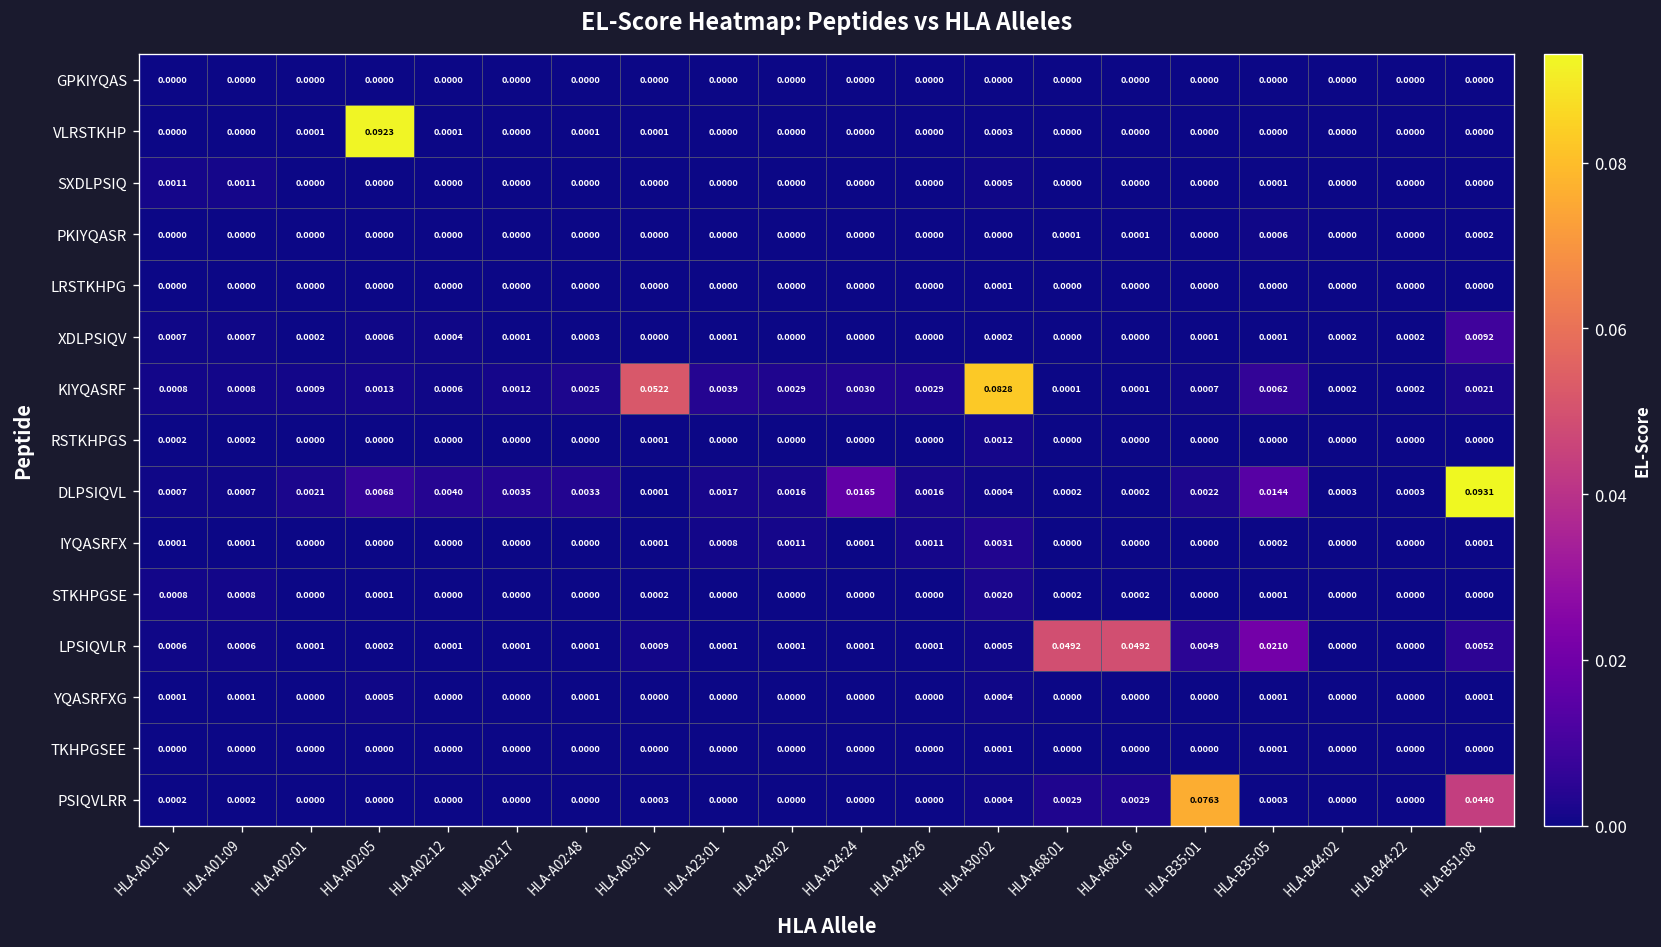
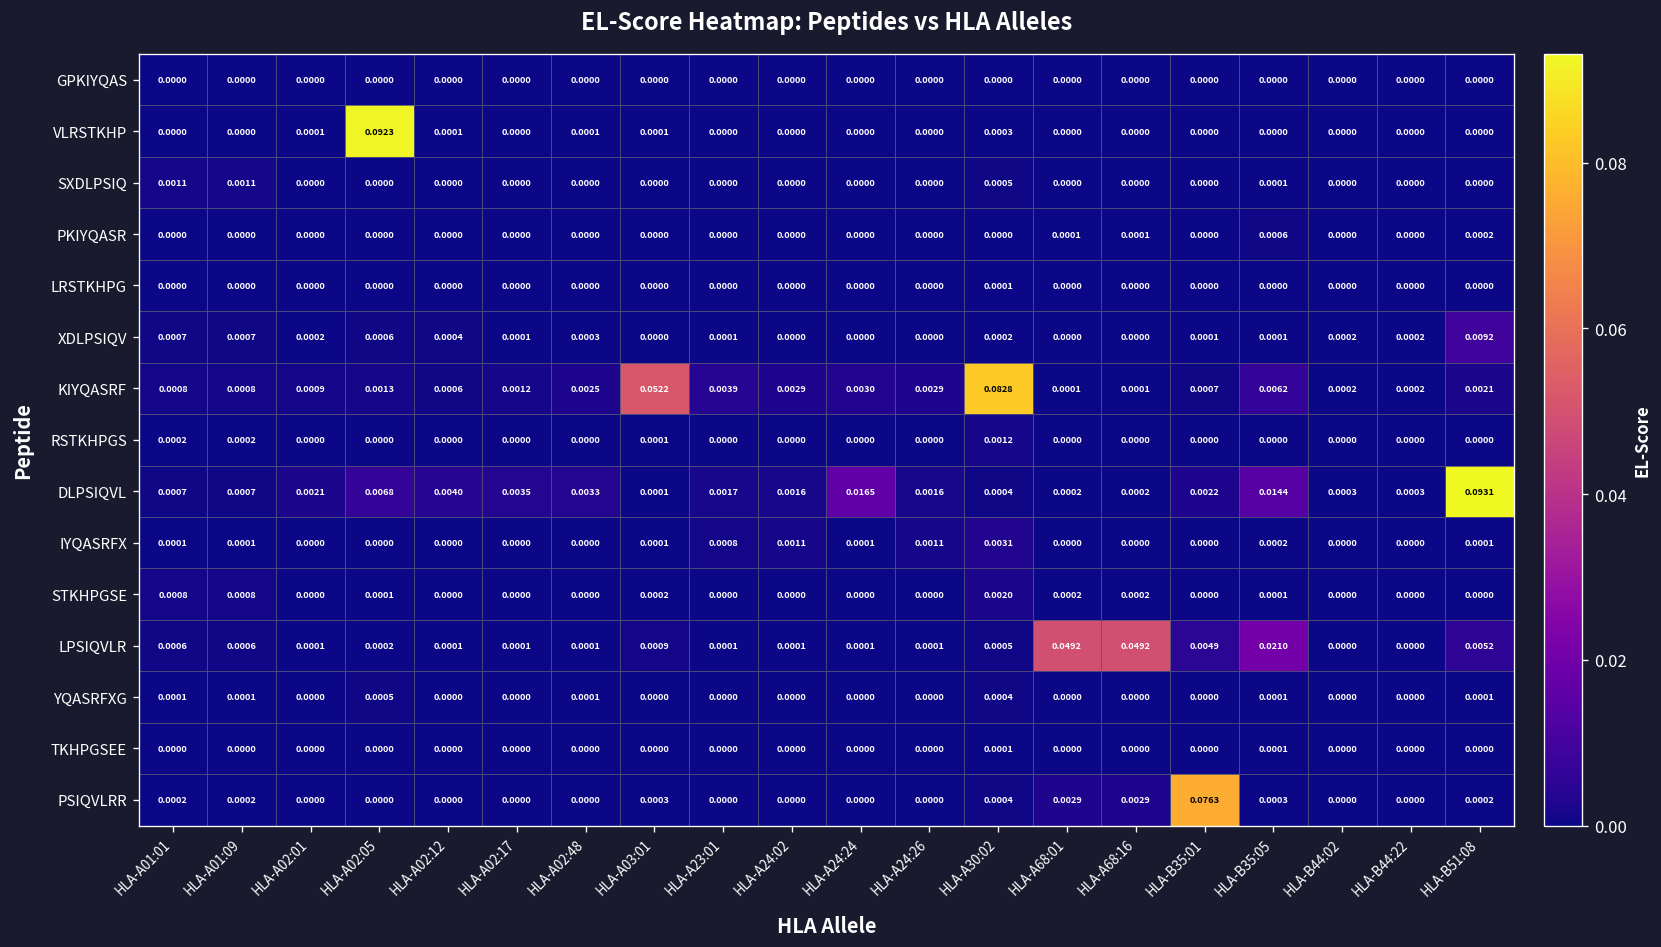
PSIQVLRR, HLA-B51:08: 0.0440 -> 0.0002
